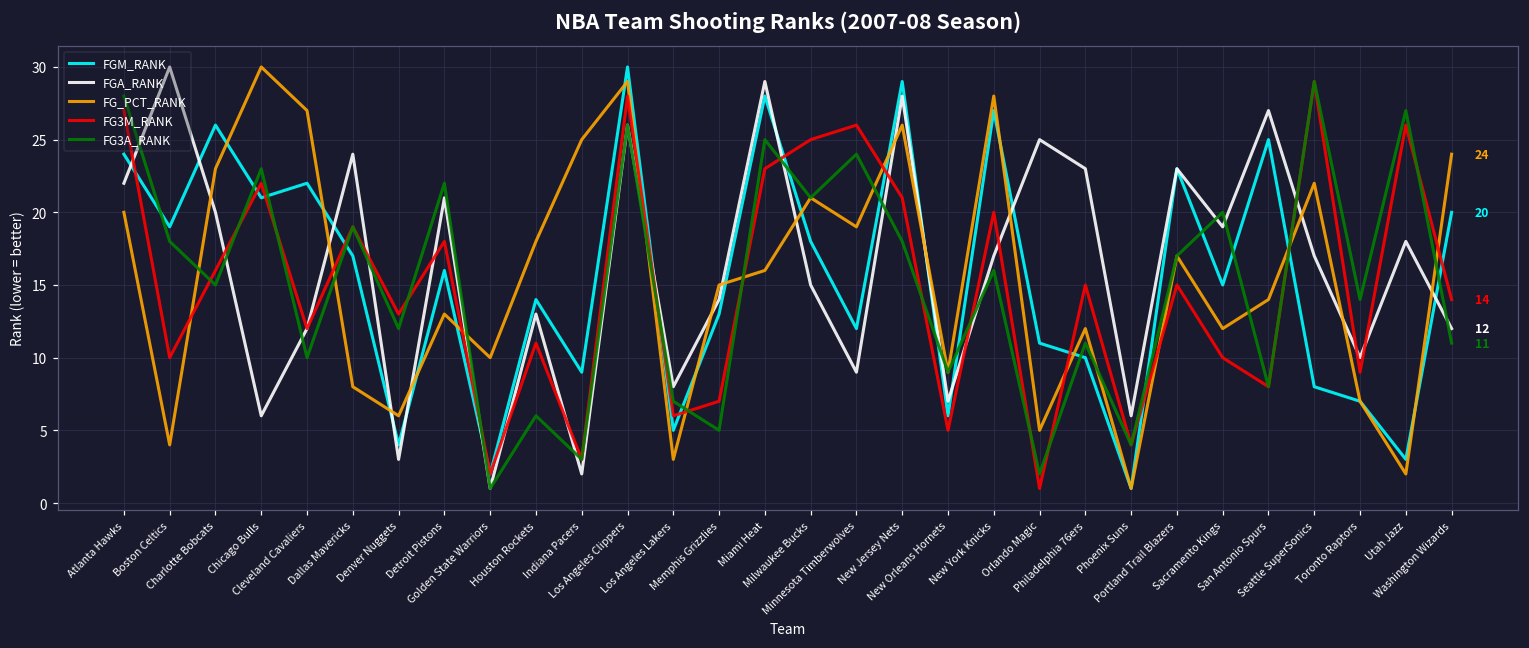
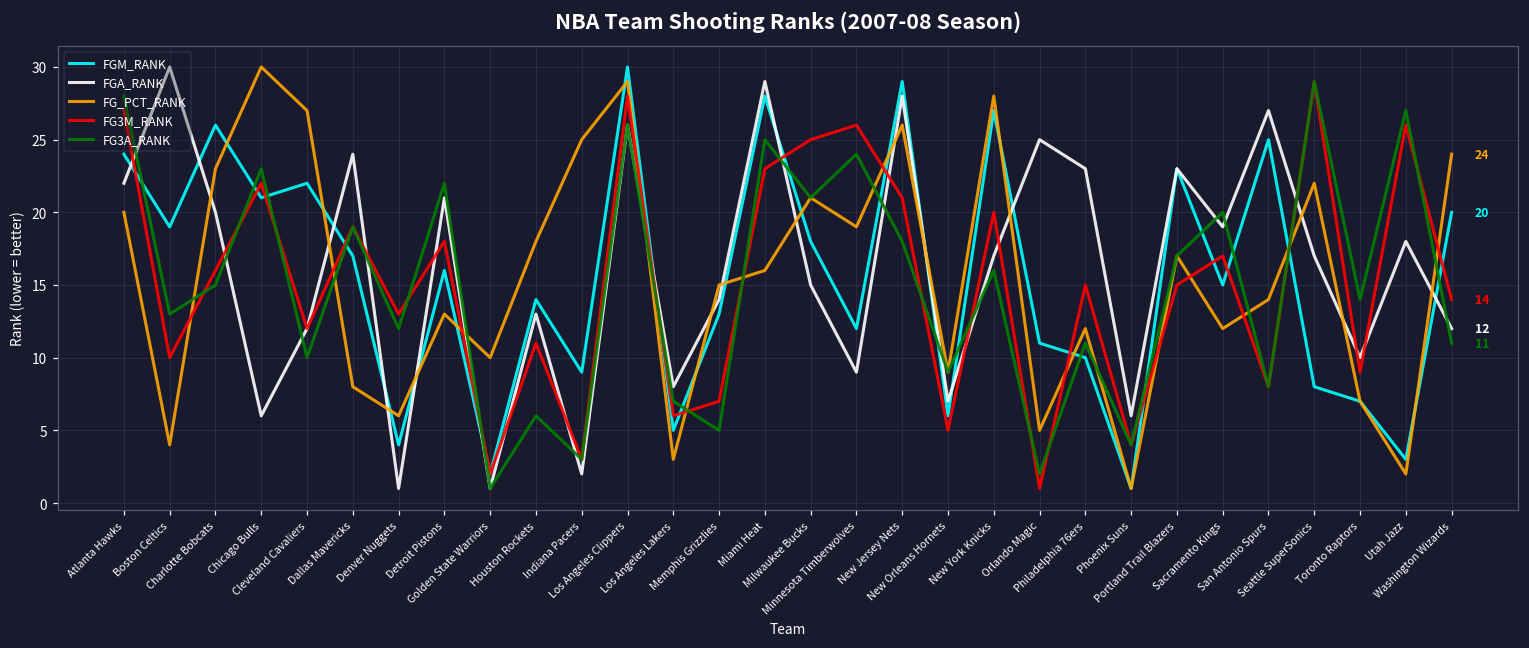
FG3A_RANK, Boston Celtics: 18 -> 13
FGA_RANK, Denver Nuggets: 3 -> 1
FG3M_RANK, Sacramento Kings: 10 -> 17
